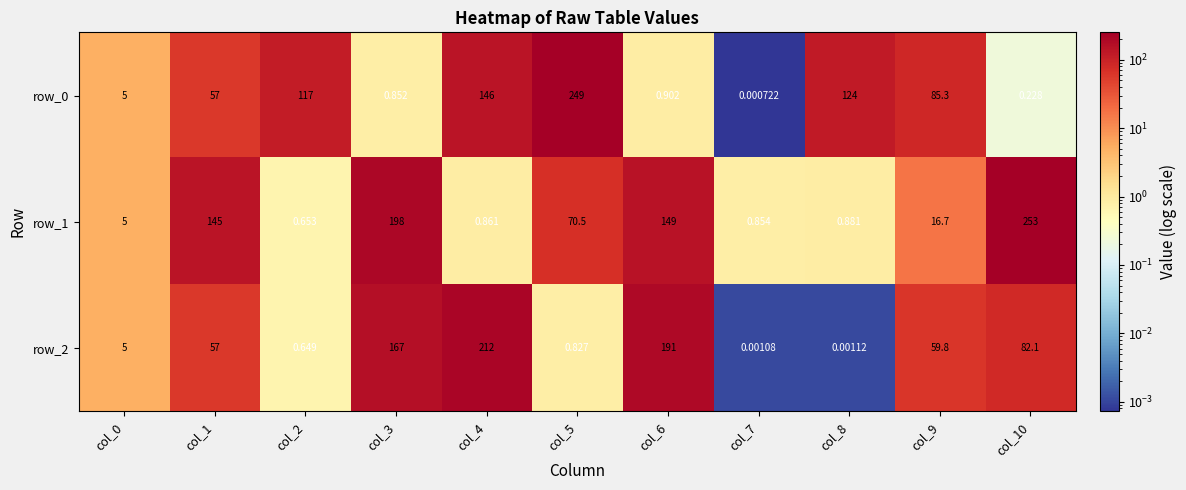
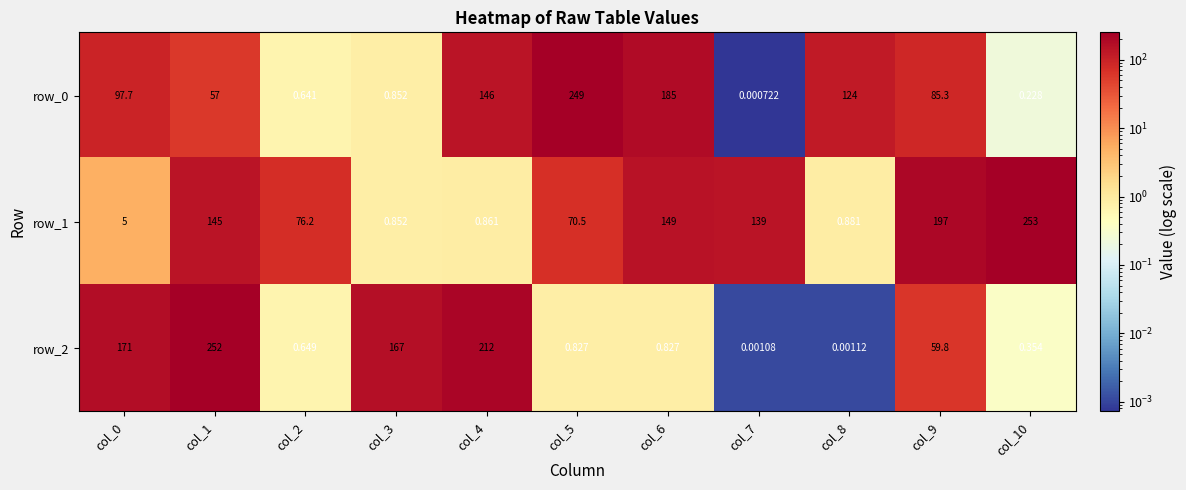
row_0, col_0: 5 -> 97.7
row_0, col_2: 117 -> 0.641
row_0, col_6: 0.902 -> 185
row_1, col_2: 0.653 -> 76.2
row_1, col_3: 198 -> 0.852
row_1, col_7: 0.854 -> 139
row_1, col_9: 16.7 -> 197
row_2, col_0: 5 -> 171
row_2, col_1: 57 -> 252
row_2, col_6: 191 -> 0.827
row_2, col_10: 82.1 -> 0.354
